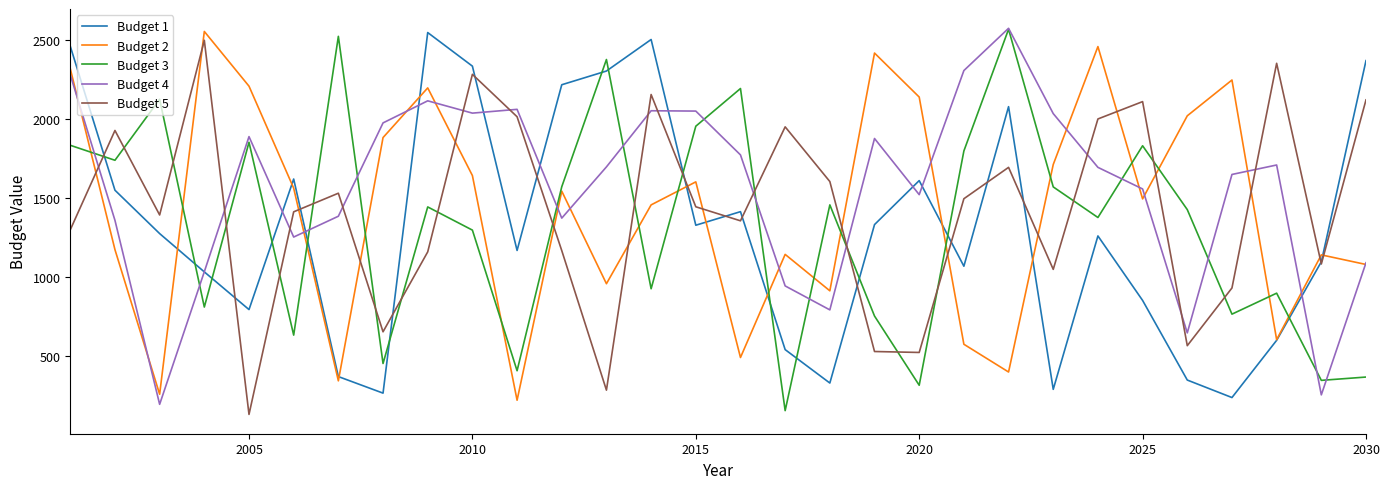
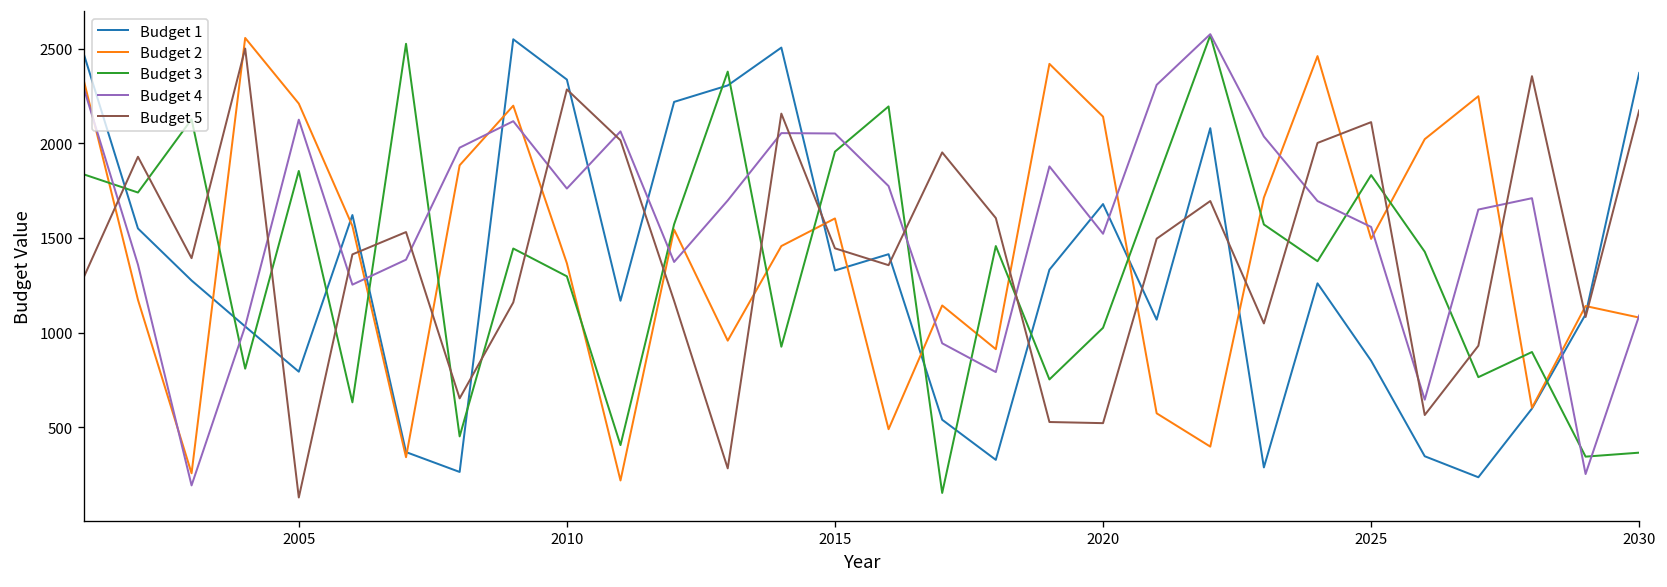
Budget 4, 2005: 1890 -> 2130
Budget 2, 2010: 1640 -> 1370
Budget 4, 2010: 2040 -> 1760
Budget 1, 2020: 1610 -> 1680
Budget 3, 2020: 310 -> 1030
Budget 5, 2030: 2120 -> 2170
